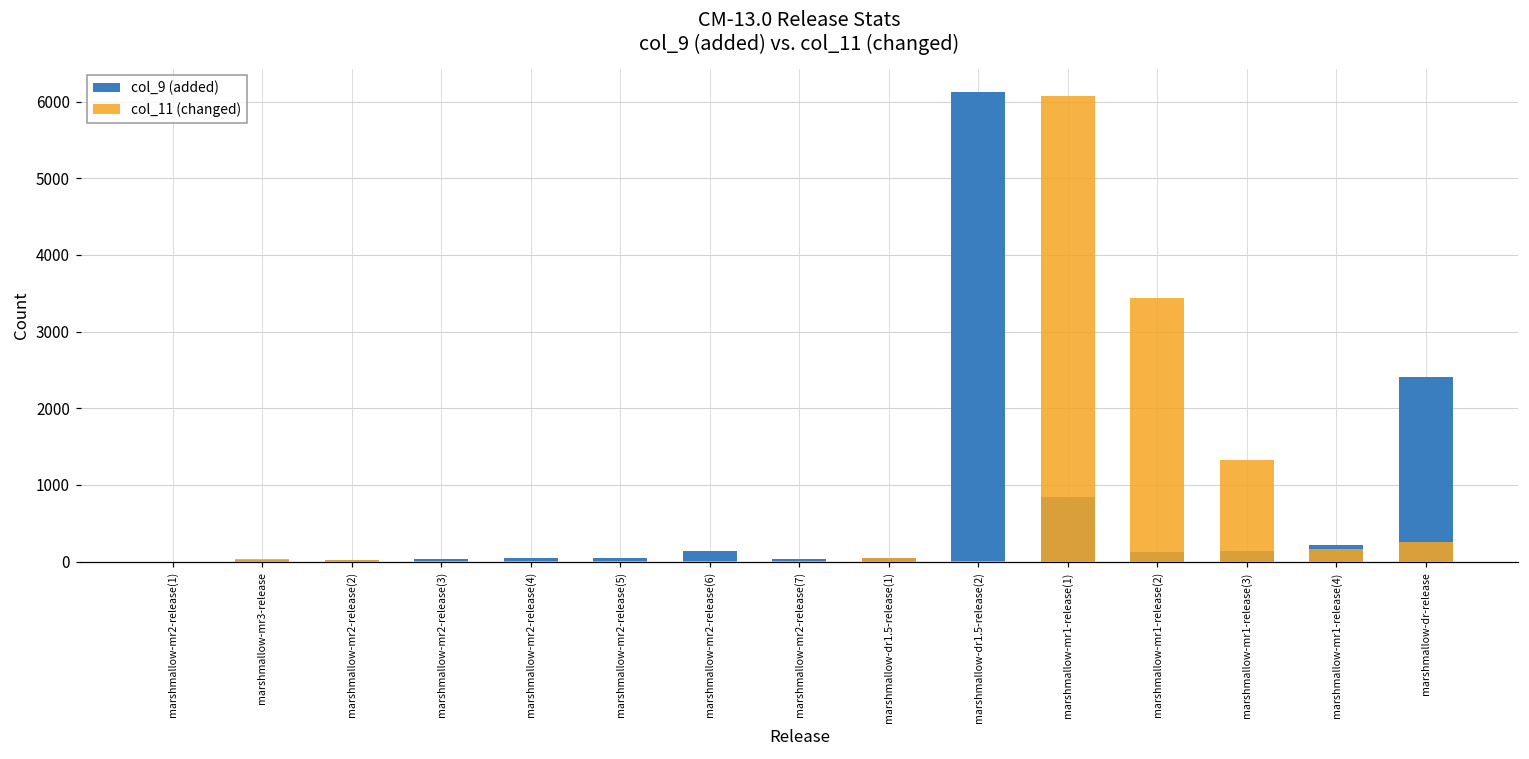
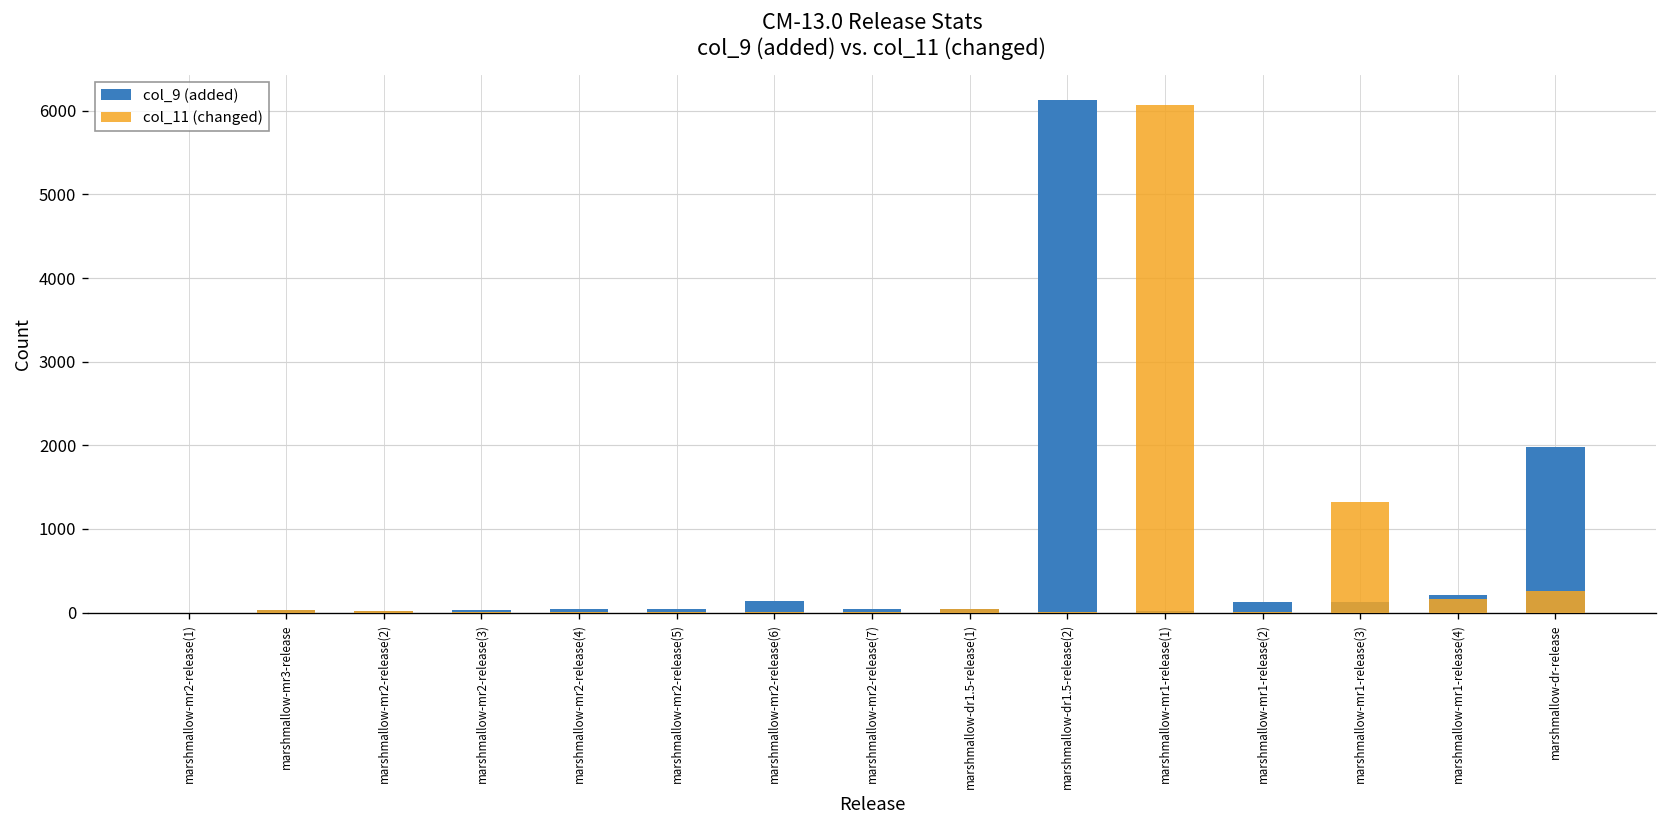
col_9 (added), marshmallow-mr1-release(1): 800 -> 0
col_11 (changed), marshmallow-mr1-release(2): 3400 -> 0
col_9 (added), marshmallow-dr-release: 2400 -> 2000
